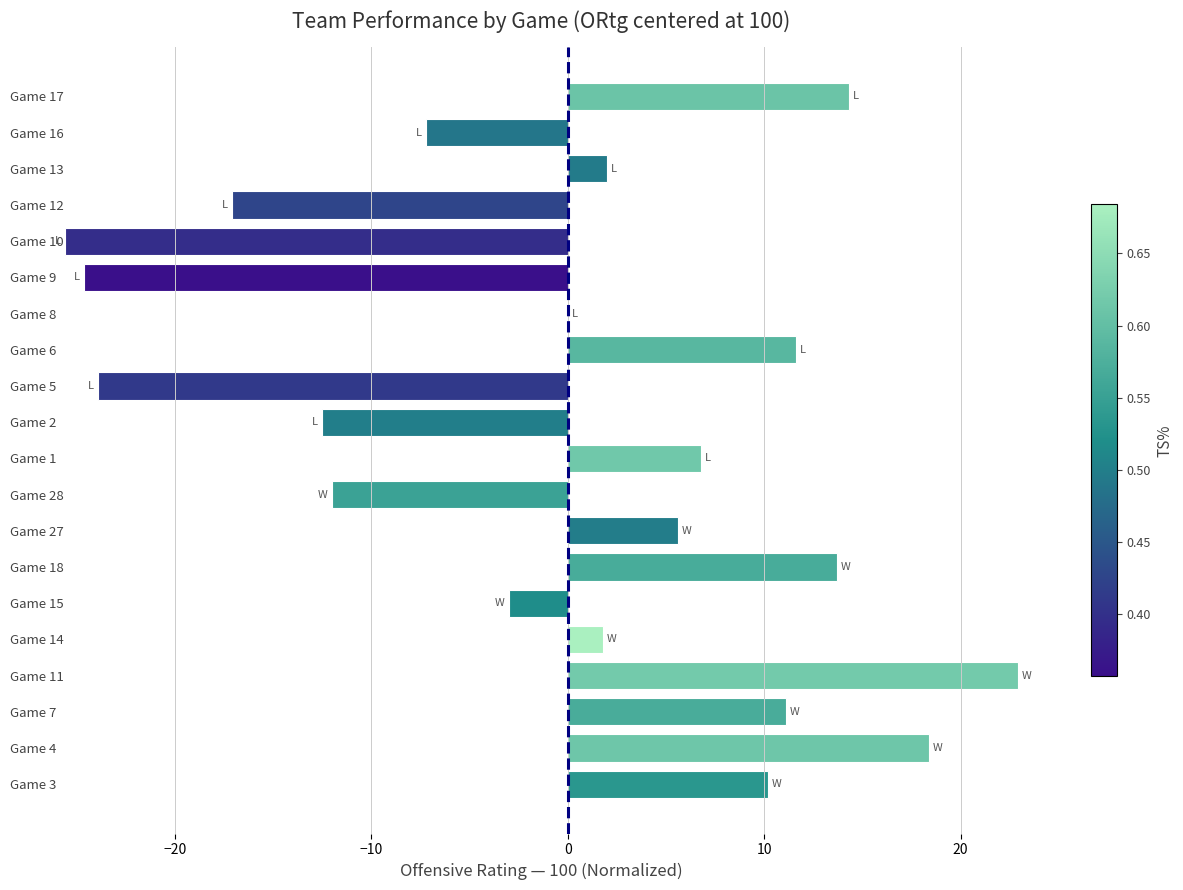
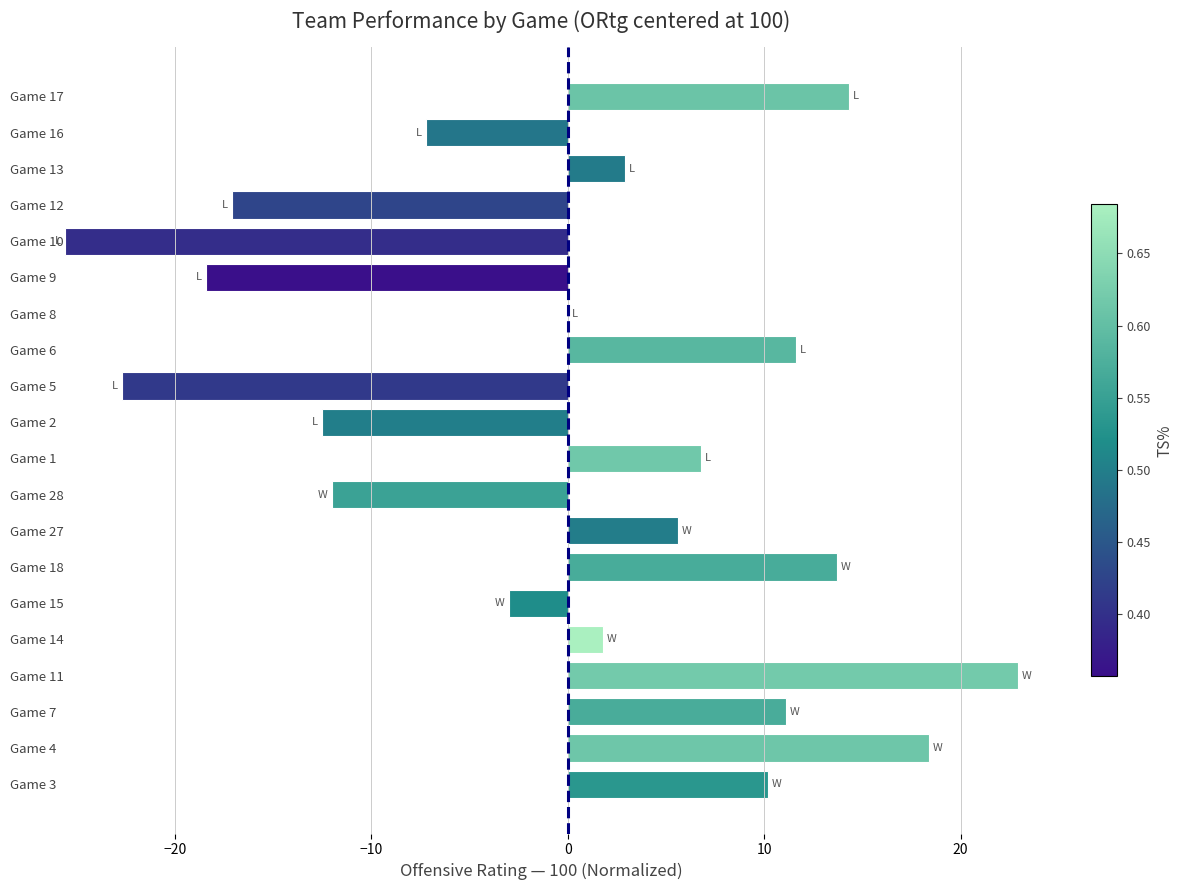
Game 13: 2.0 -> 2.9
Game 9: -24.6 -> -18.4
Game 5: -23.9 -> -22.7
